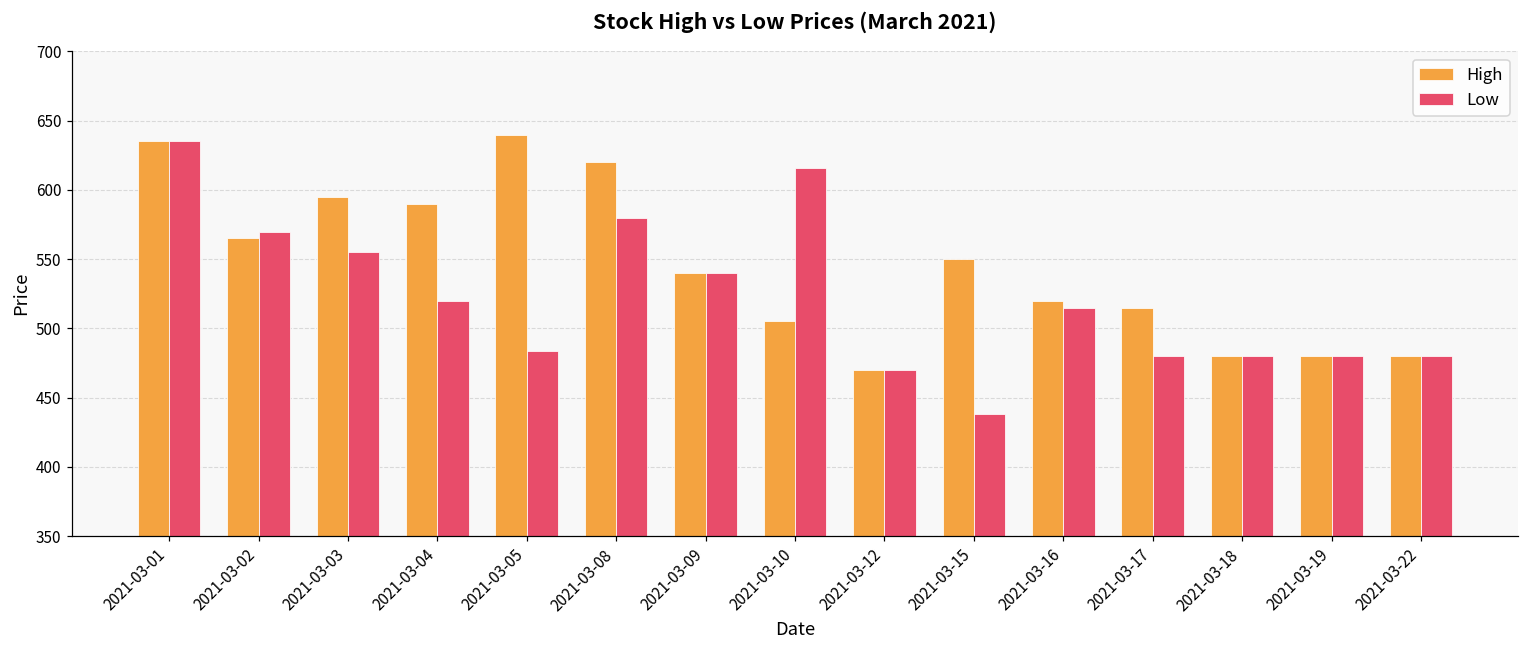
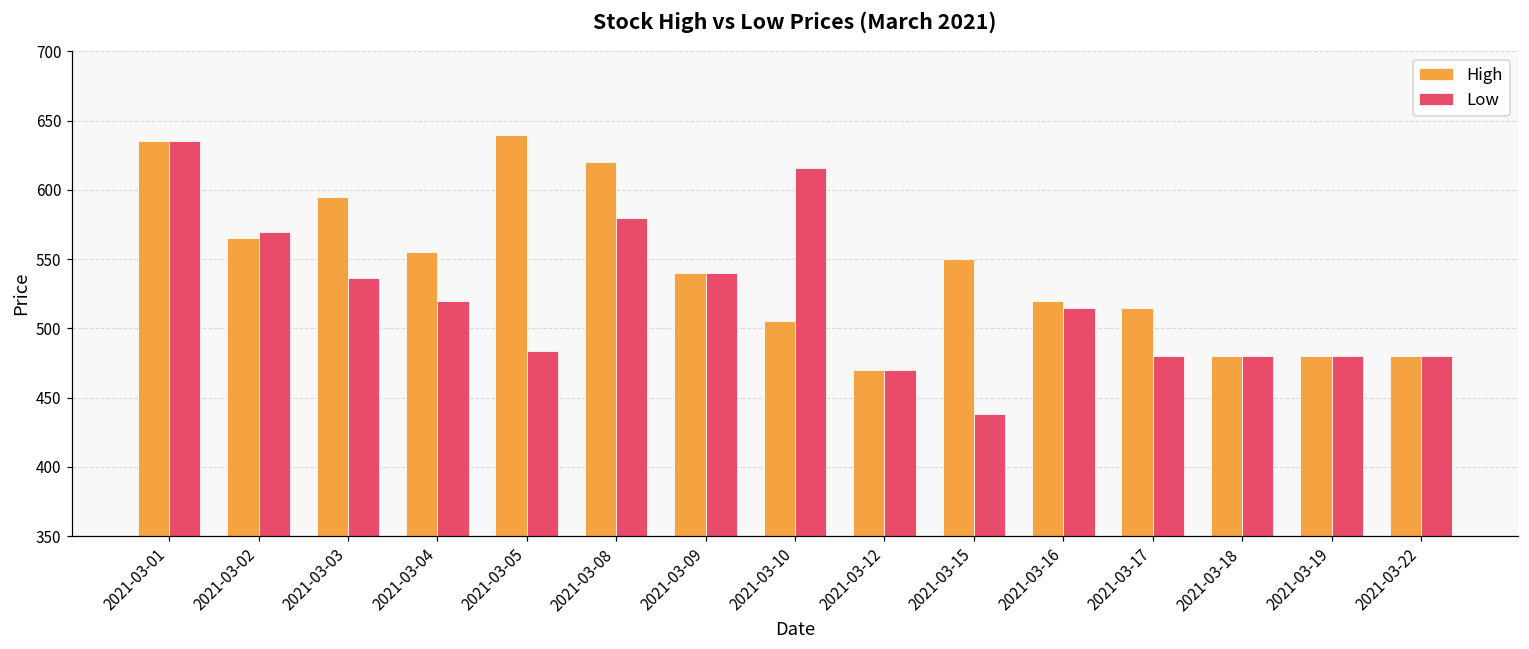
Low, 2021-03-03: 555 -> 536
High, 2021-03-04: 590 -> 555
